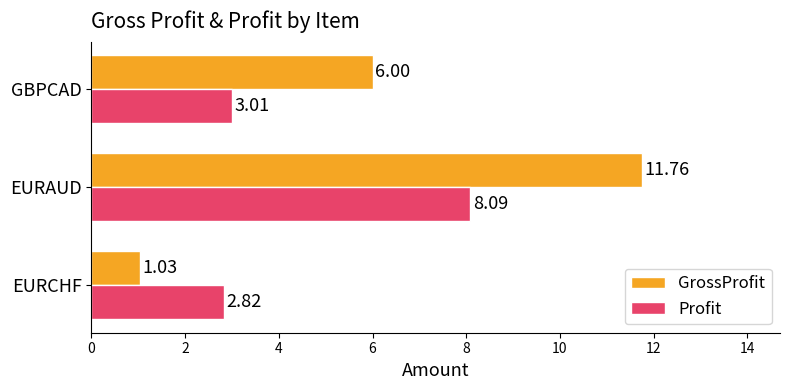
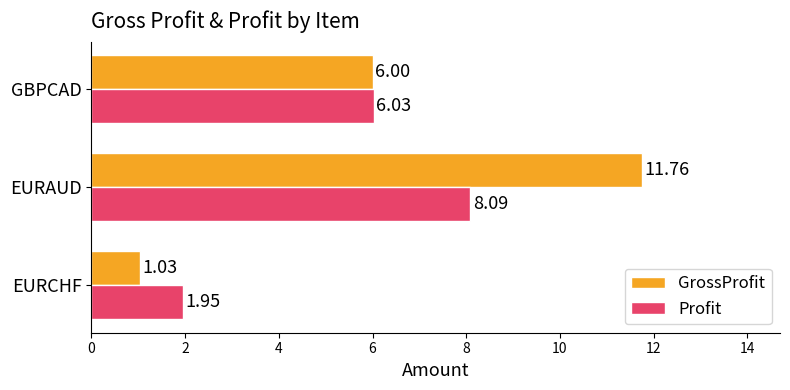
Profit, GBPCAD: 3.01 -> 6.03
Profit, EURCHF: 2.82 -> 1.95
